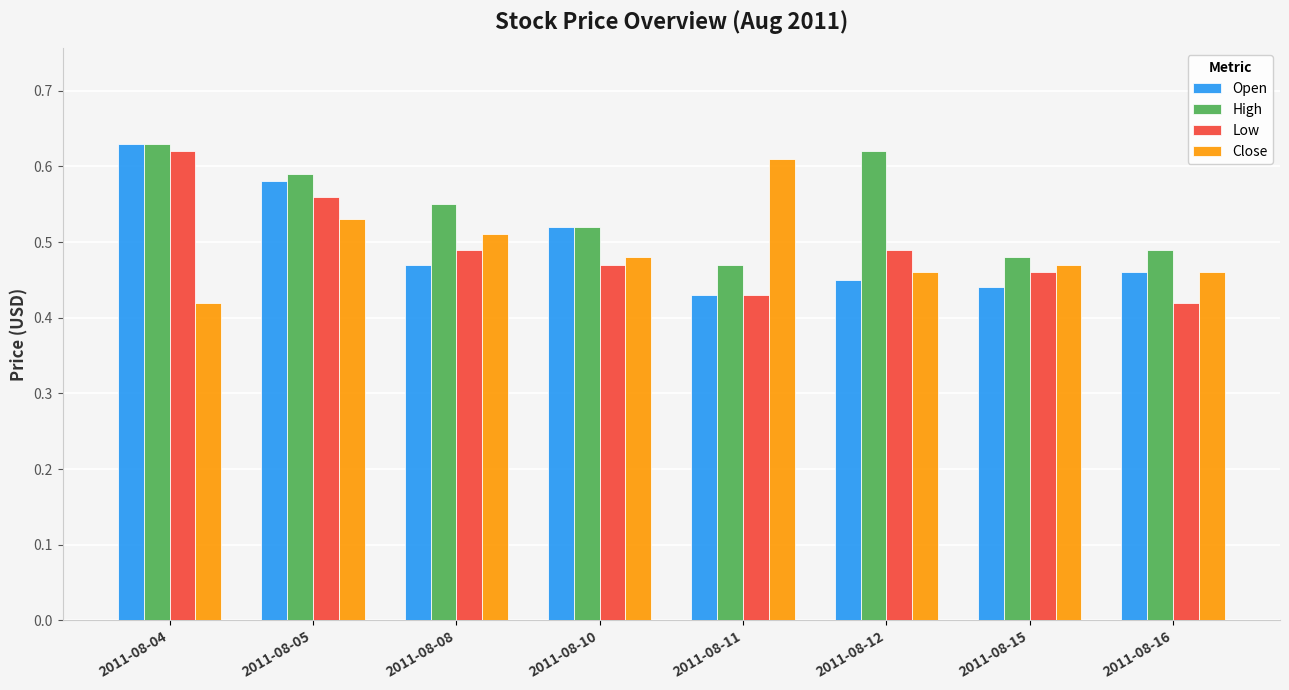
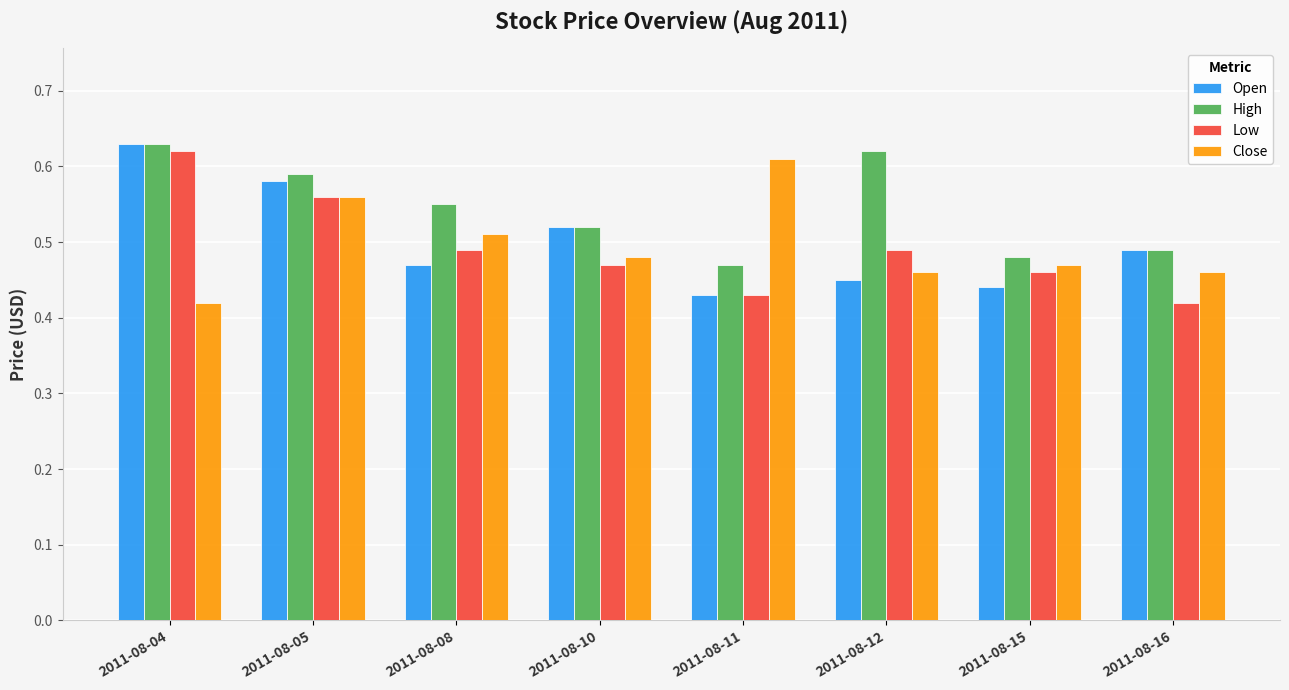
Close, 2011-08-05: 0.53 -> 0.56
Open, 2011-08-16: 0.46 -> 0.49
